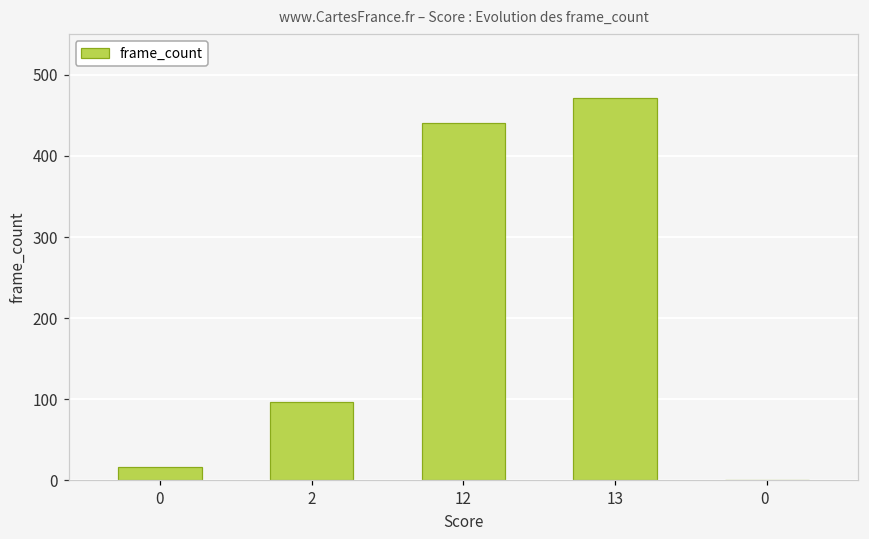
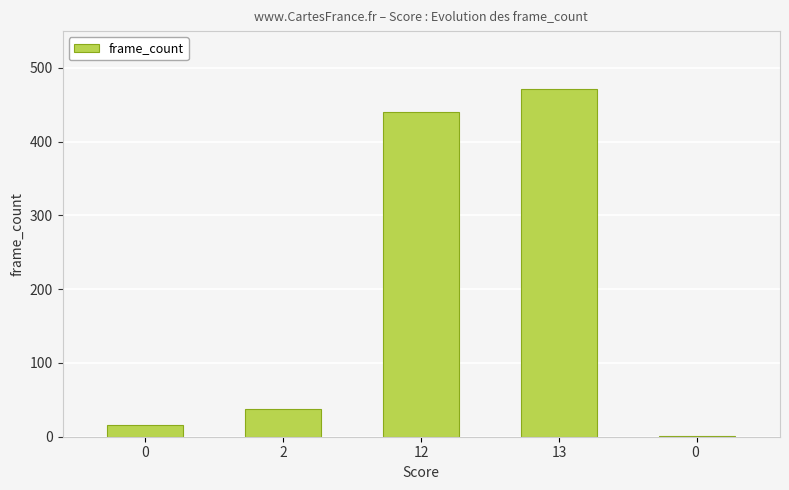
2: 100 -> 40
